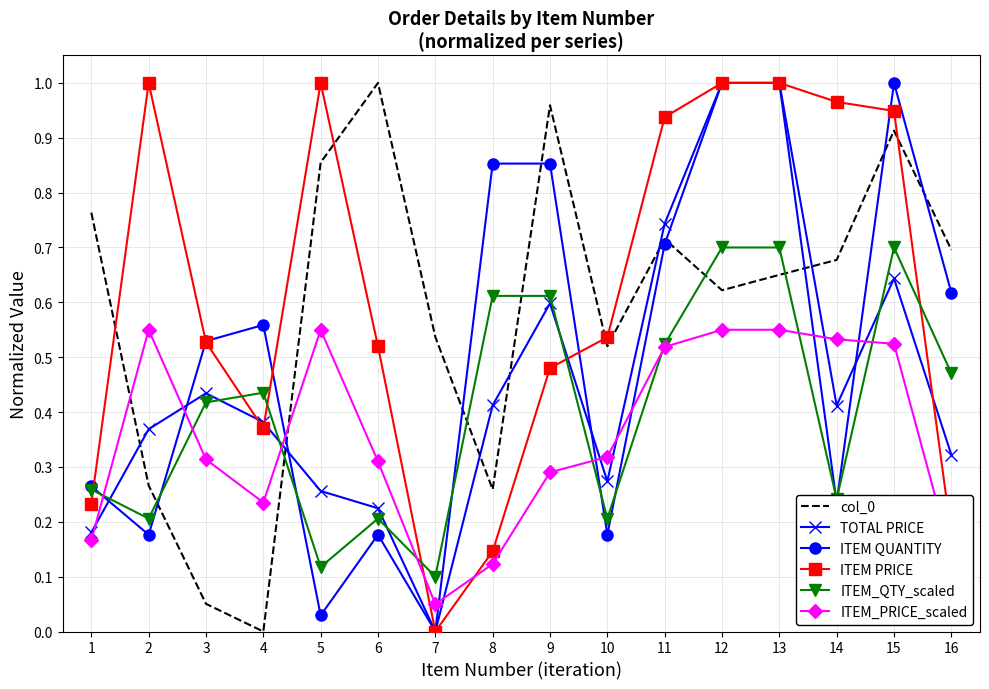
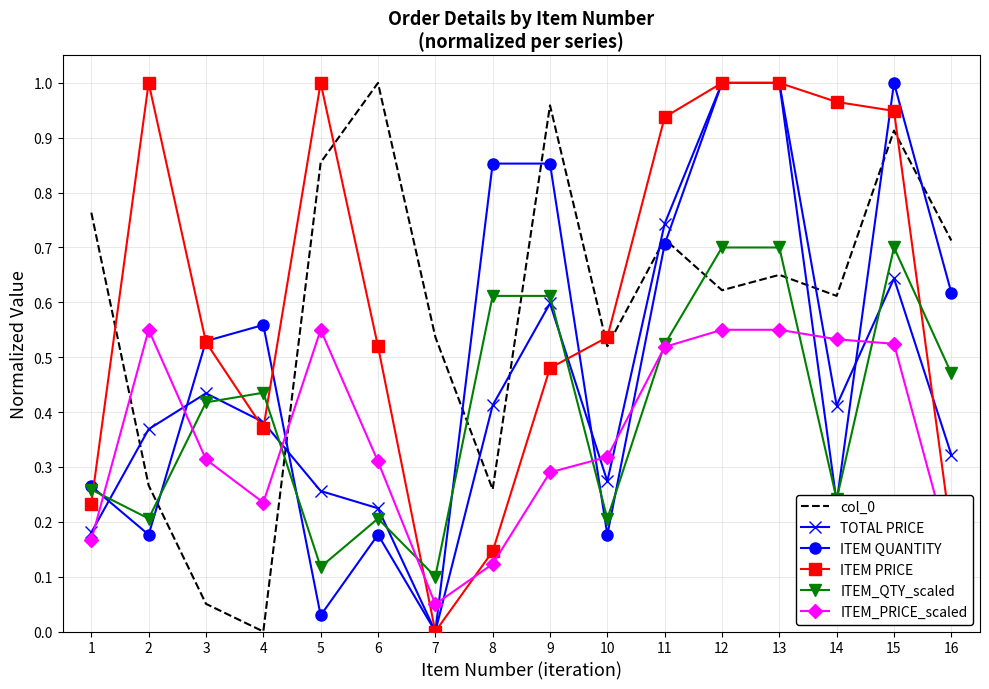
col_0, 14: 0.68 -> 0.61
col_0, 16: 0.70 -> 0.71
